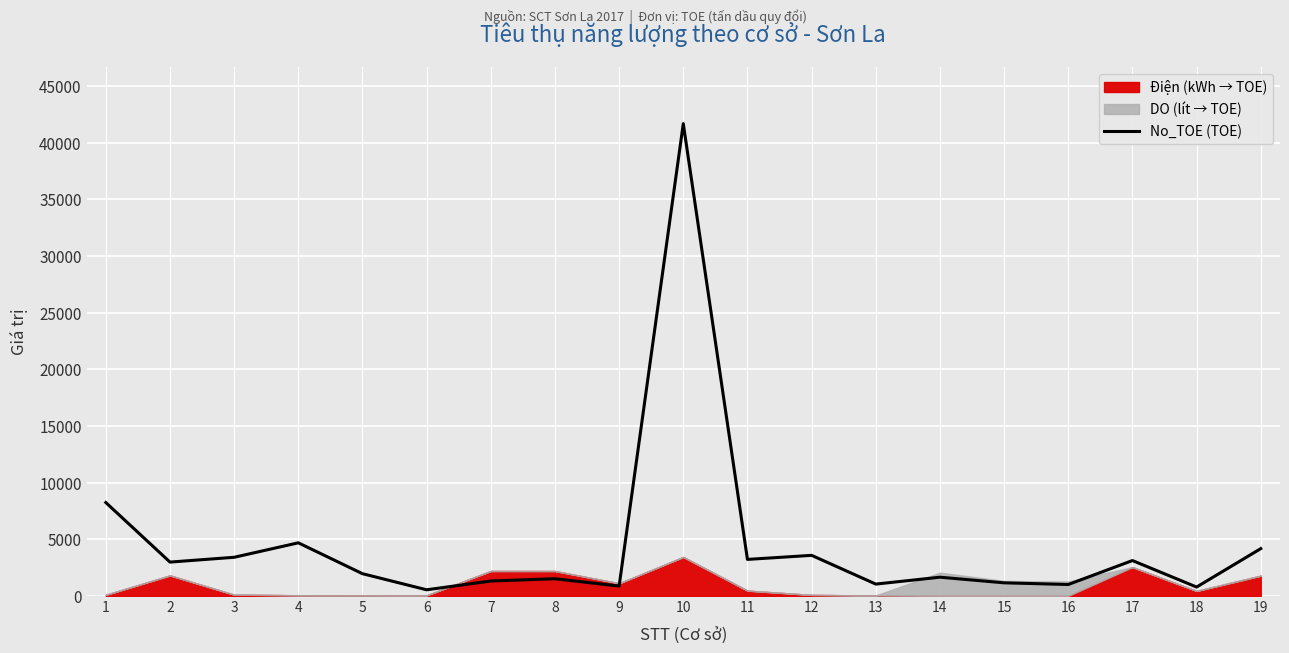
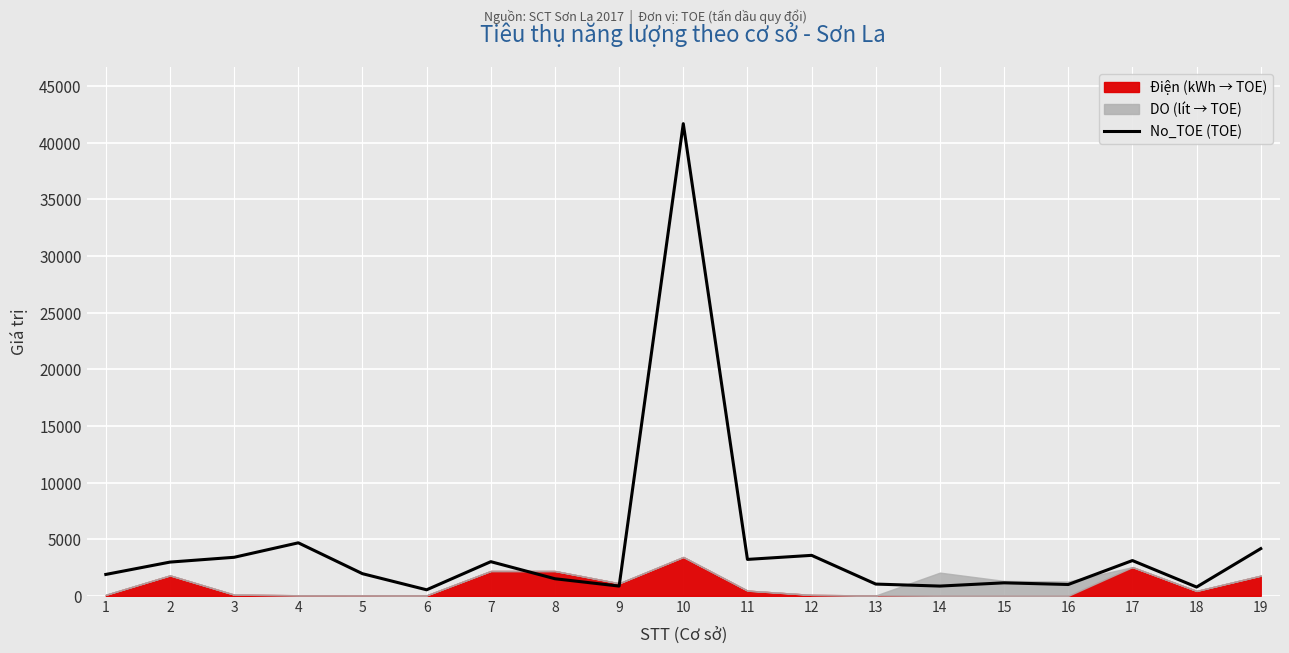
No_TOE (TOE), 1: 8200 -> 1900
No_TOE (TOE), 7: 1300 -> 3000
No_TOE (TOE), 14: 1600 -> 900
